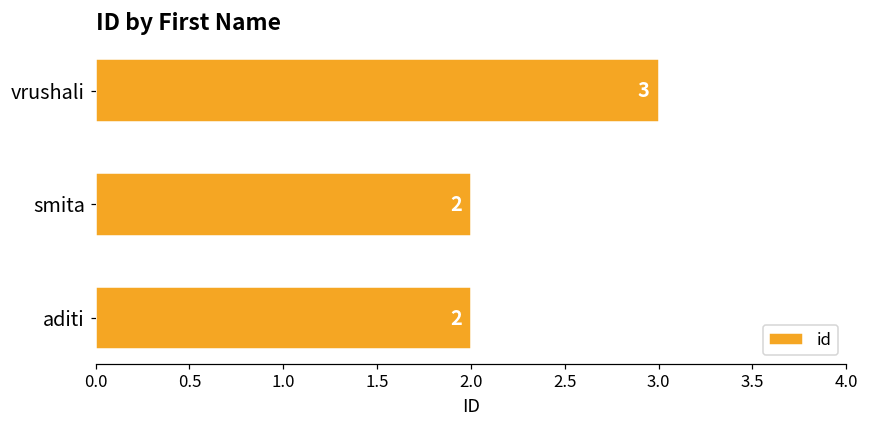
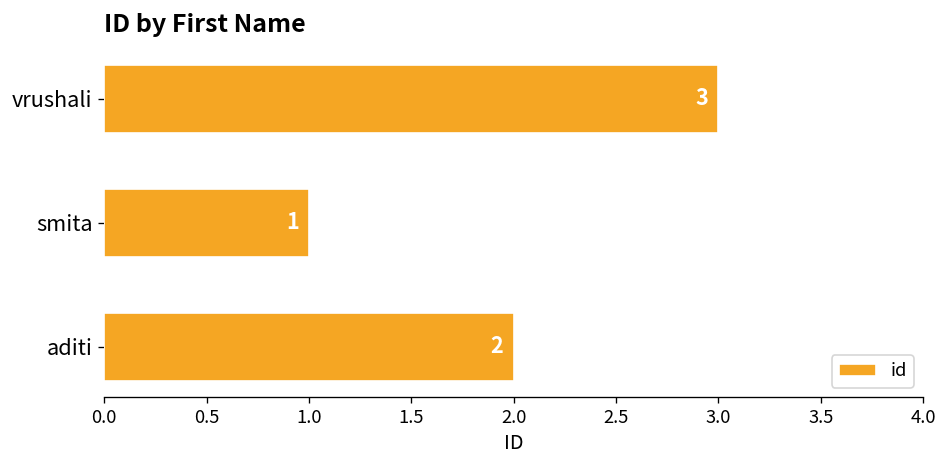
smita: 2 -> 1
